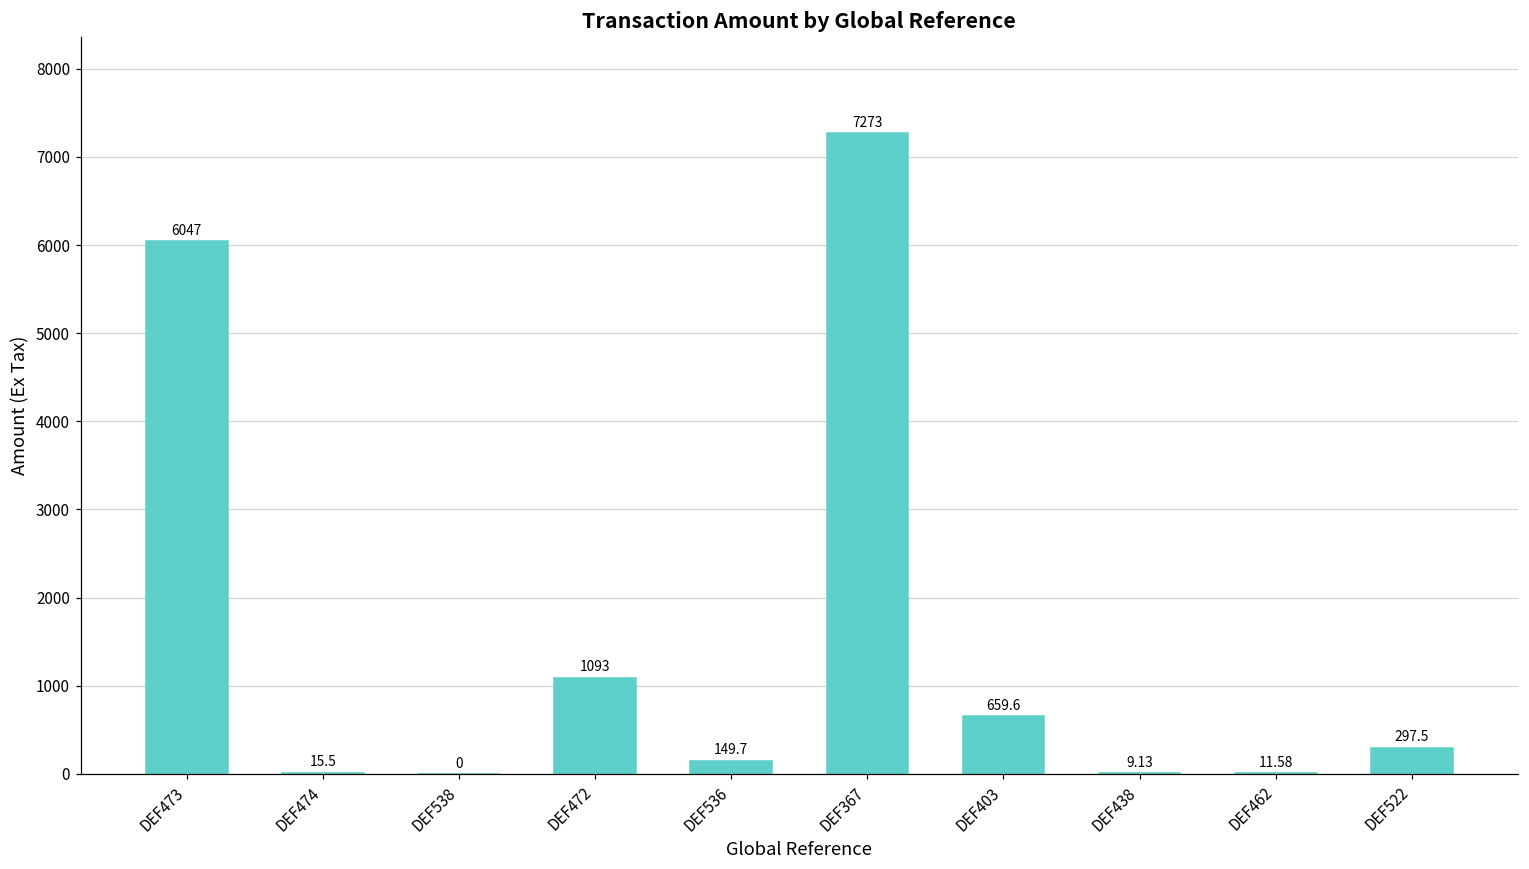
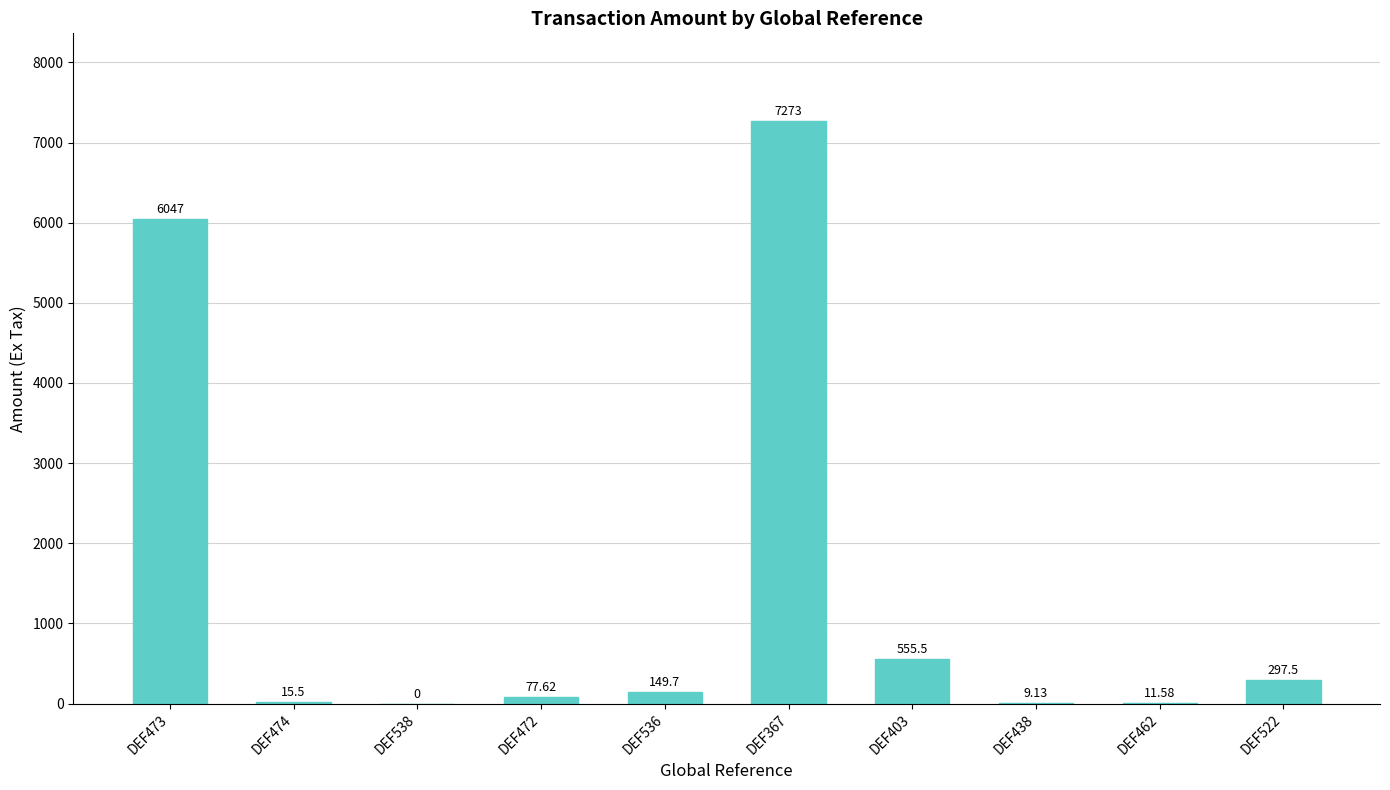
DEF472: 1093 -> 77.62
DEF403: 659.6 -> 555.5
